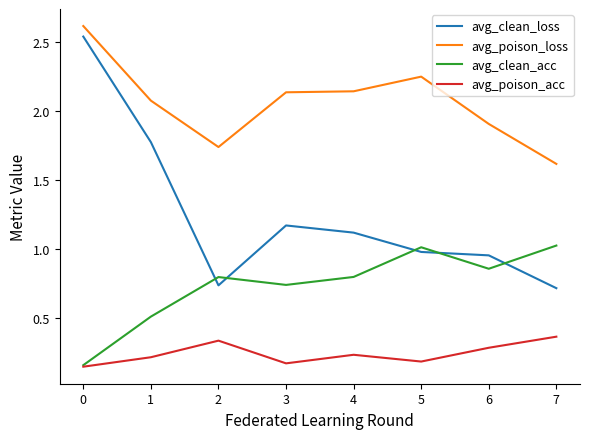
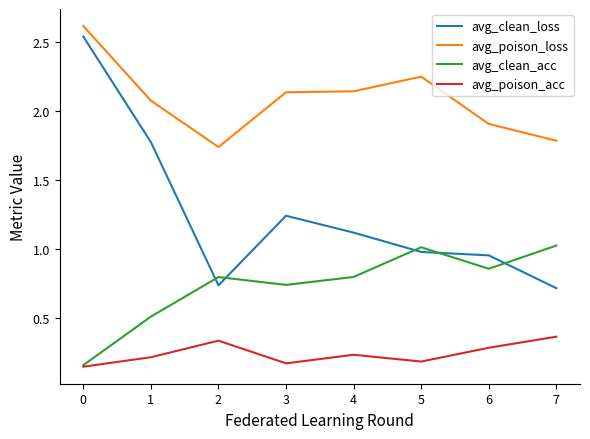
avg_clean_loss, 3: 1.17 -> 1.24
avg_poison_loss, 7: 1.61 -> 1.78
